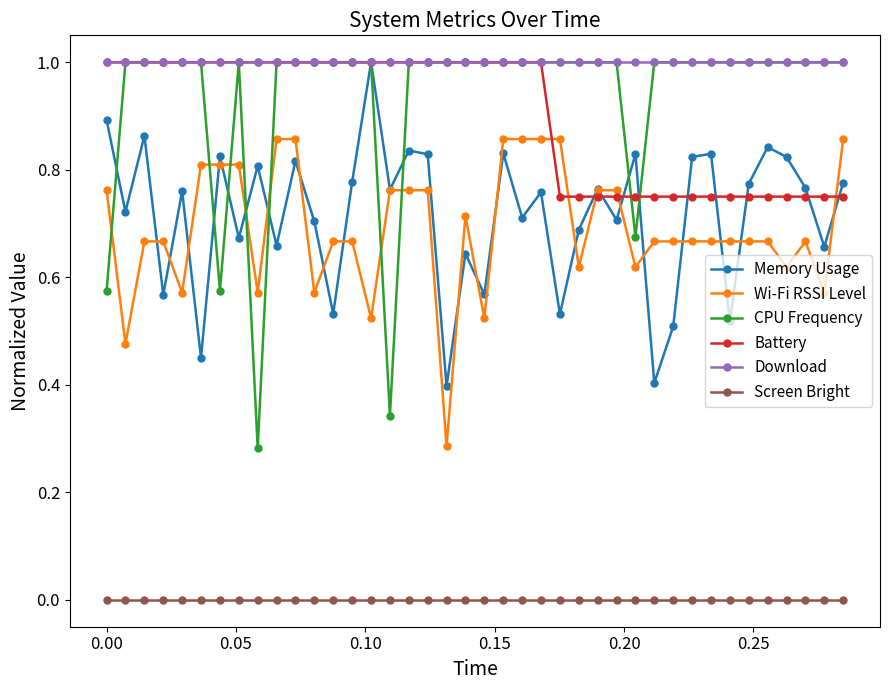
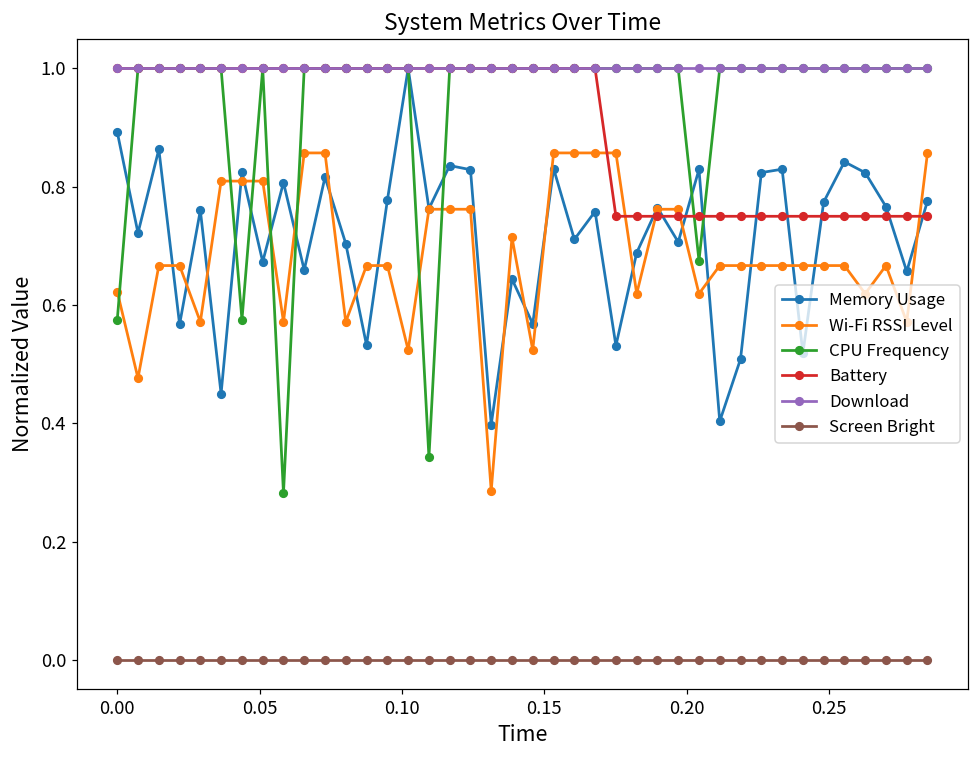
Wi-Fi RSSI Level, 0.00: 0.76 -> 0.62
